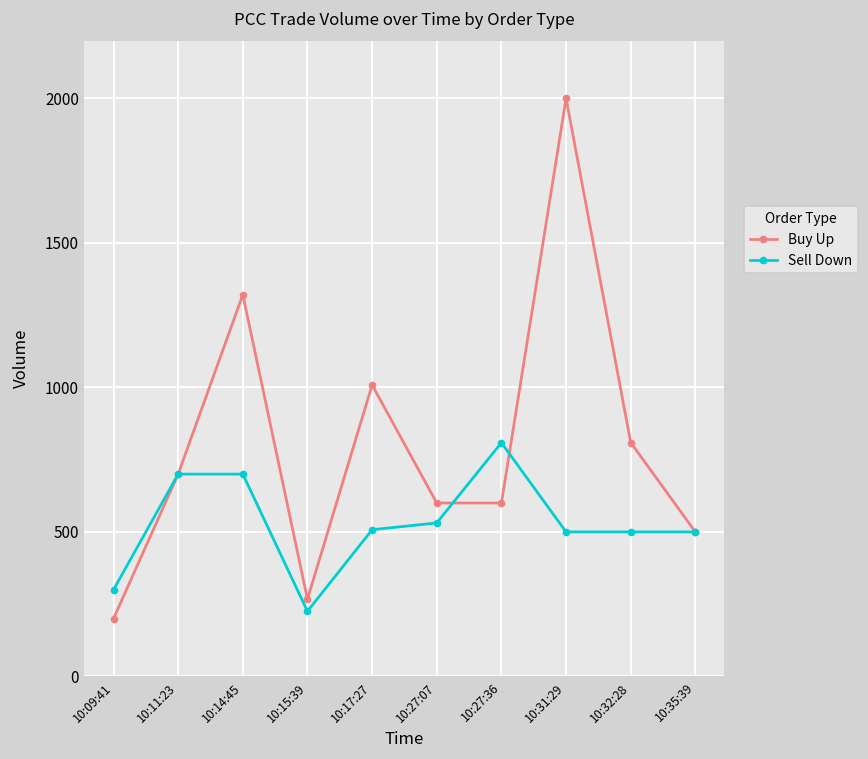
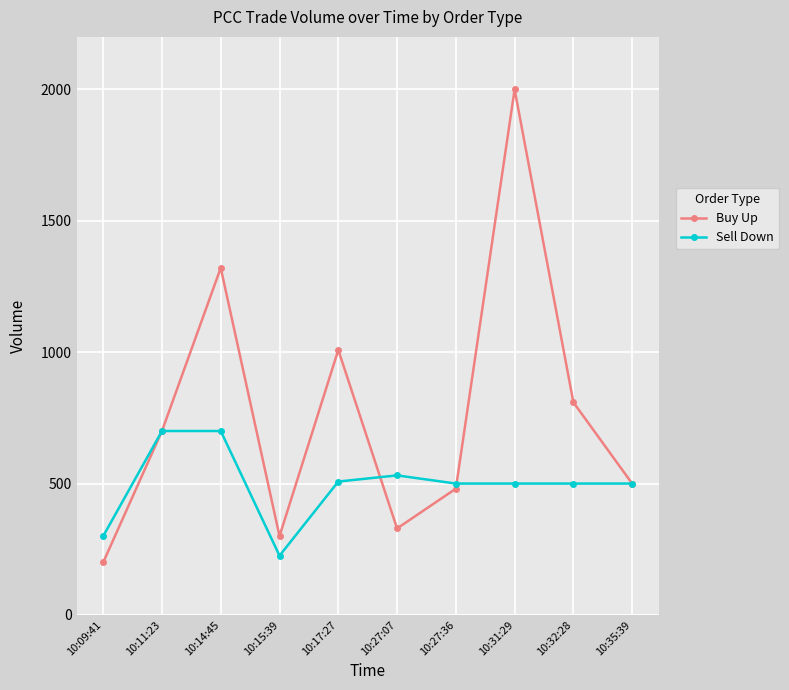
Buy Up, 10:15:39: 270 -> 300
Buy Up, 10:27:07: 600 -> 330
Buy Up, 10:27:36: 600 -> 480
Sell Down, 10:27:36: 810 -> 500
